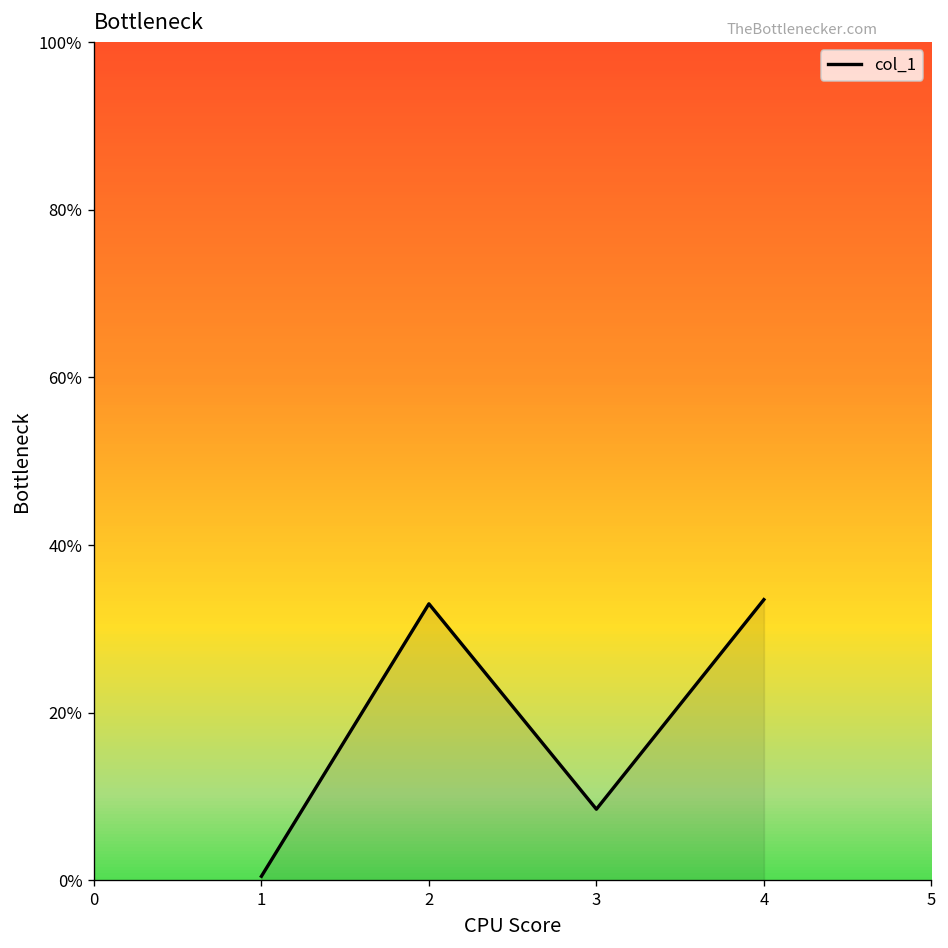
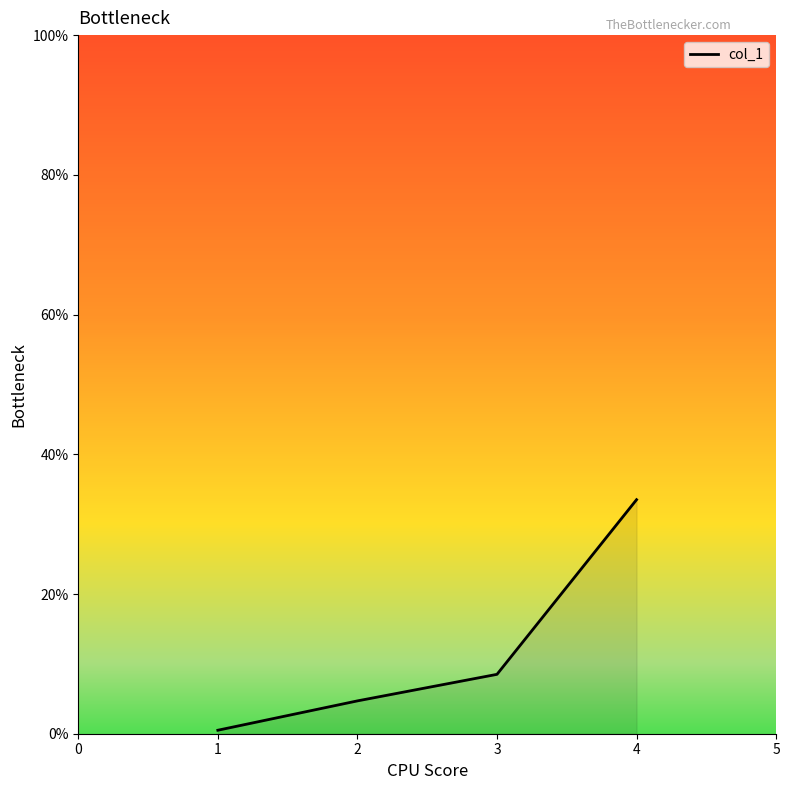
2: 33% -> 5%
